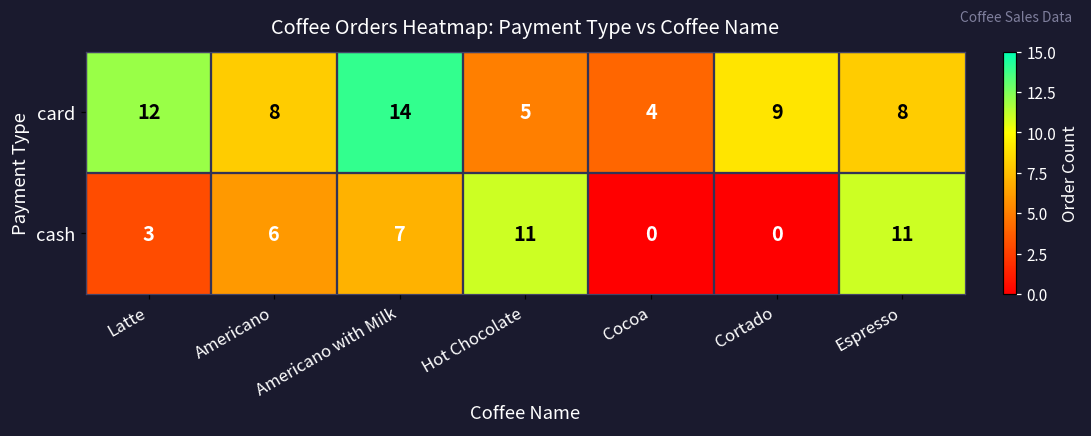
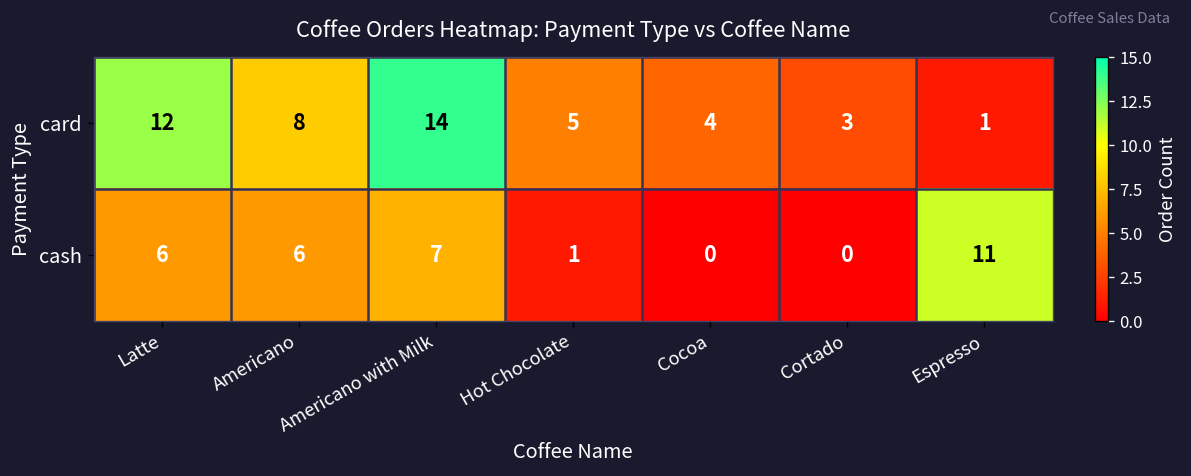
card, Cortado: 9 -> 3
card, Espresso: 8 -> 1
cash, Latte: 3 -> 6
cash, Hot Chocolate: 11 -> 1
